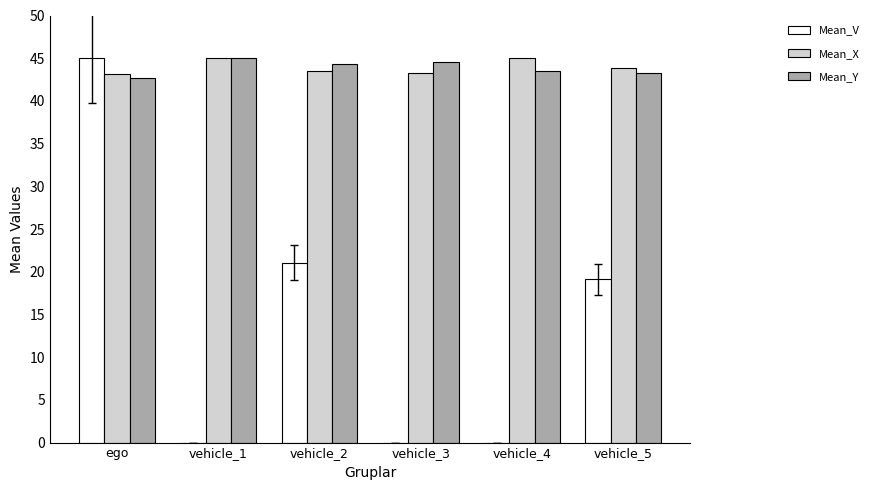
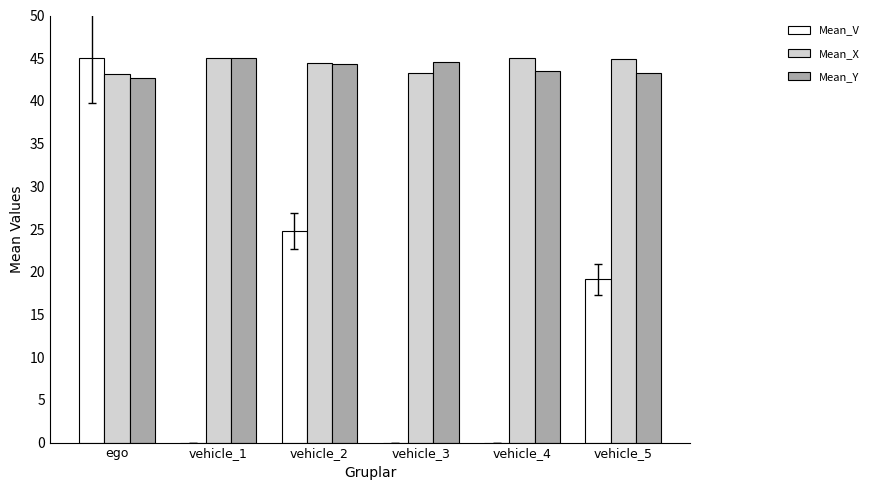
Mean_V, vehicle_2: 21 -> 25
Mean_X, vehicle_2: 43 -> 44
Mean_X, vehicle_5: 44 -> 45
